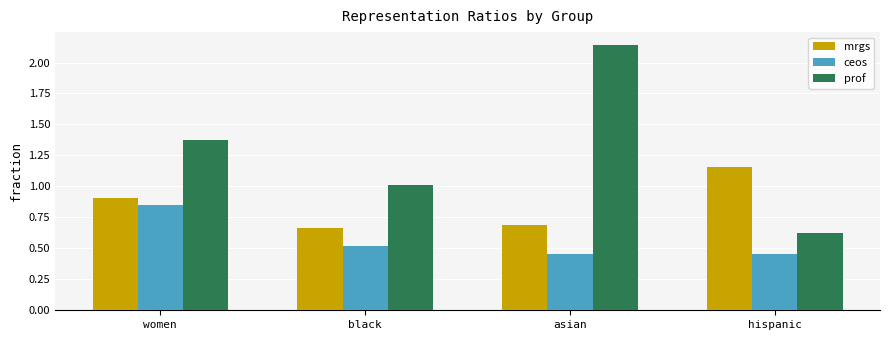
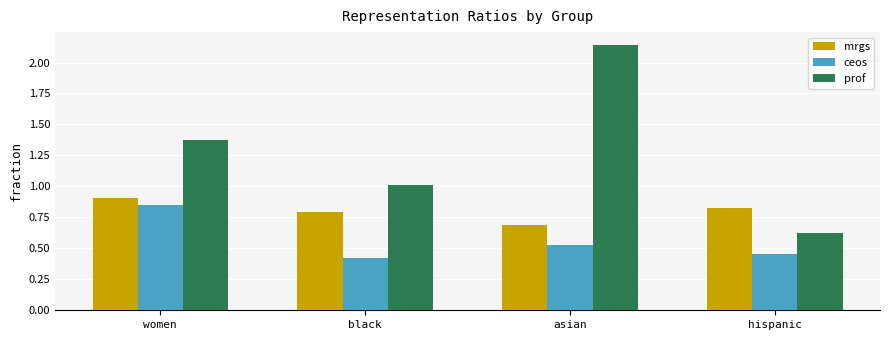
mrgs, black: 0.66 -> 0.80
ceos, black: 0.52 -> 0.42
ceos, asian: 0.45 -> 0.53
mrgs, hispanic: 1.16 -> 0.82
